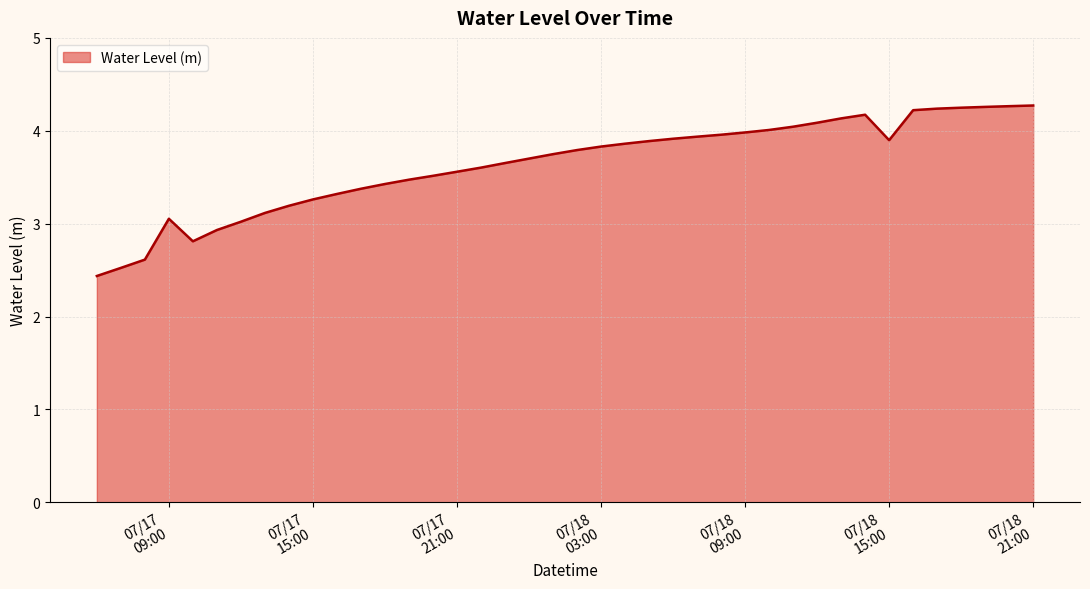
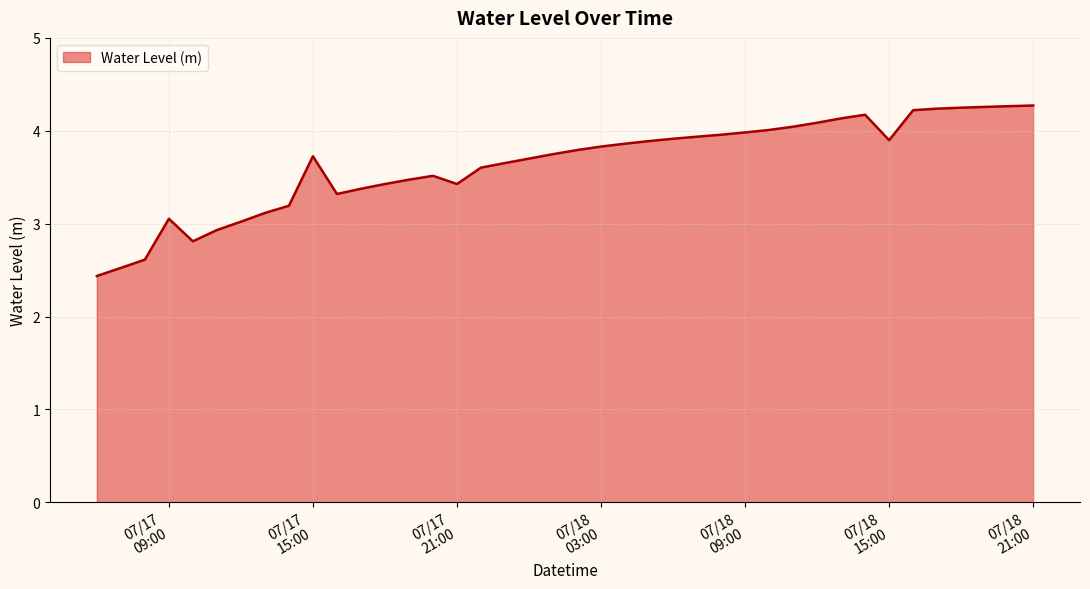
07/17 15:00: 3.3 -> 3.7
07/17 21:00: 3.6 -> 3.4
